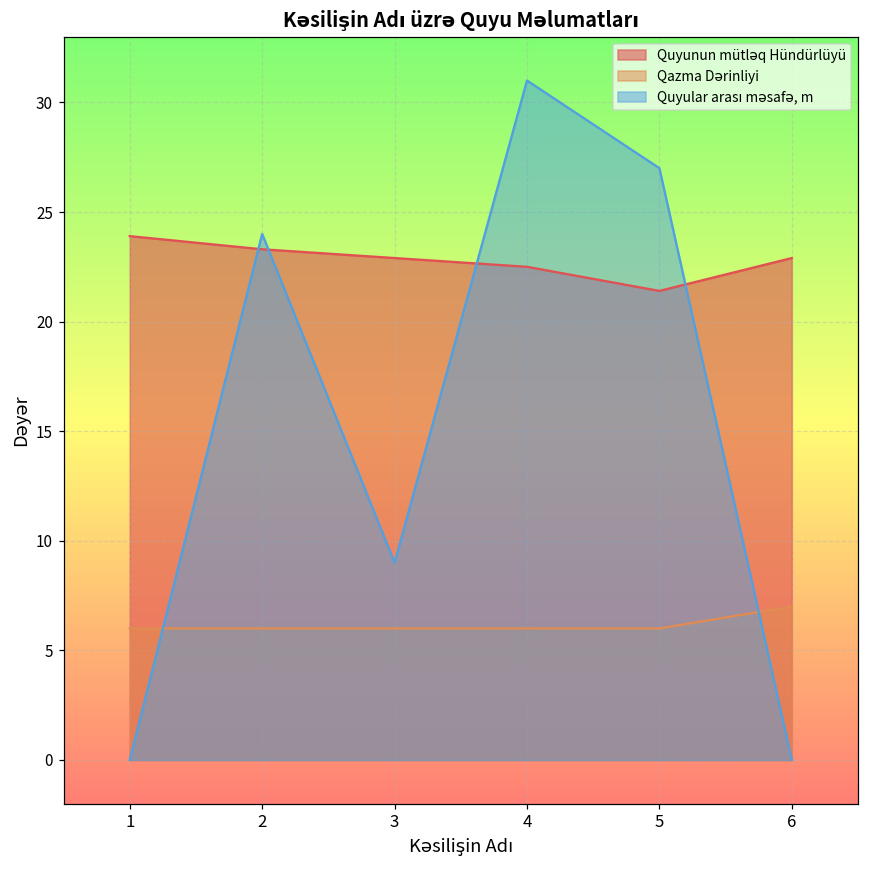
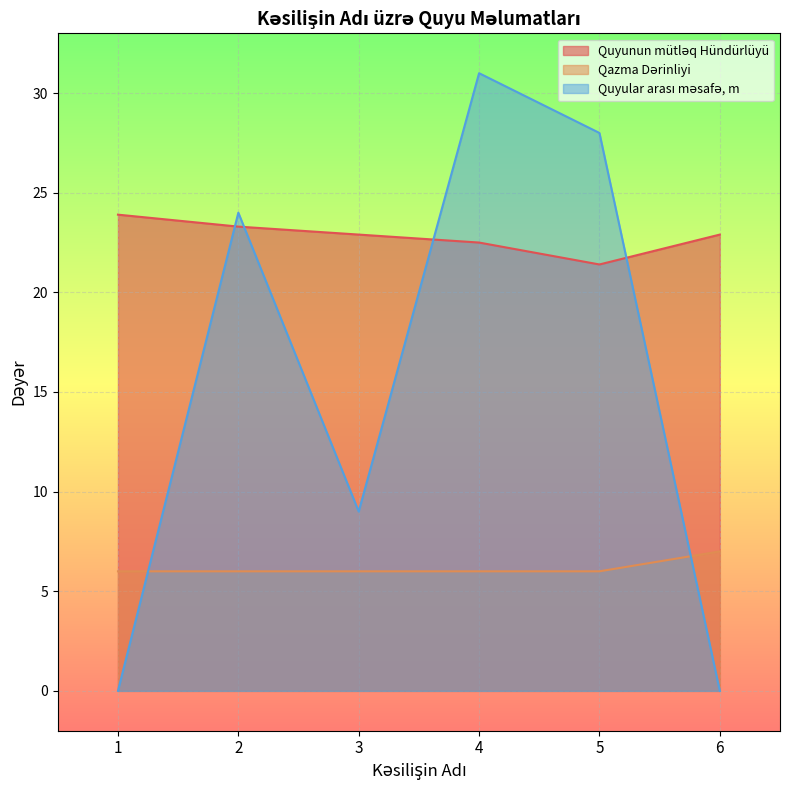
Quyular arası məsafə, m, 5: 27 -> 28
